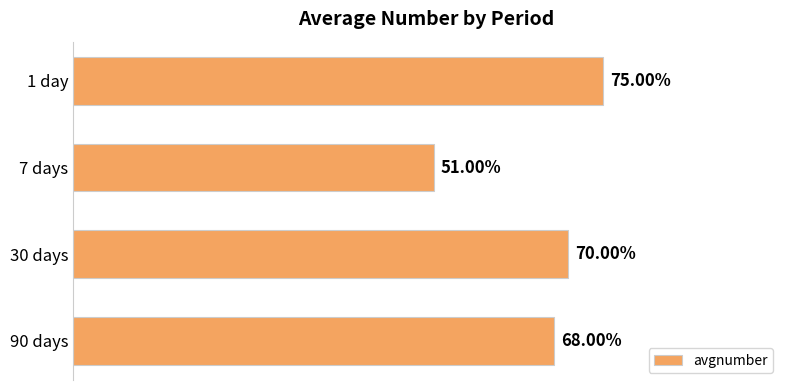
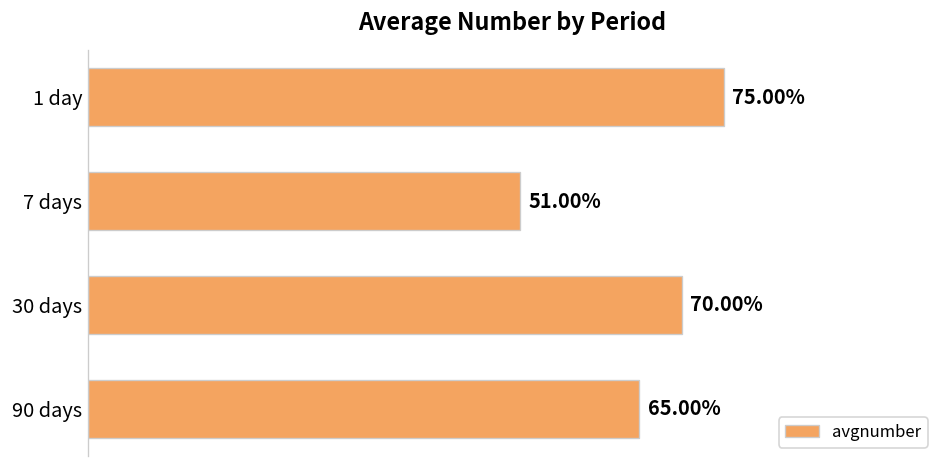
90 days: 68.00% -> 65.00%
